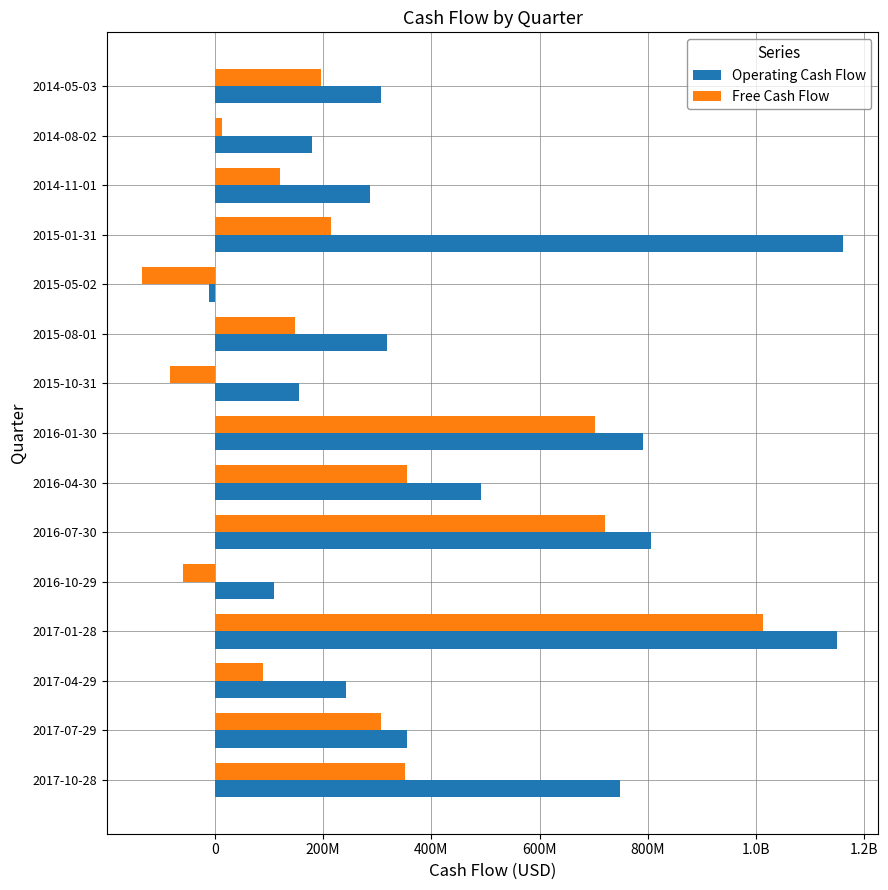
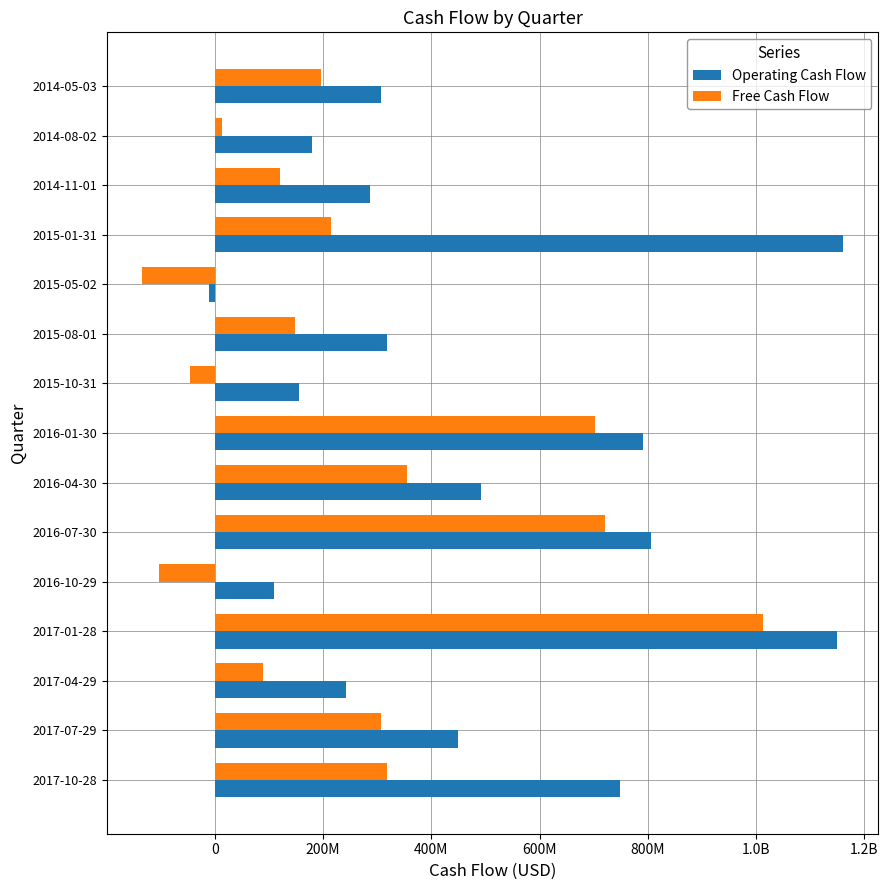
Free Cash Flow, 2015-10-31: -80000000 -> -50000000
Free Cash Flow, 2016-10-29: -60000000 -> -100000000
Operating Cash Flow, 2017-07-29: 360000000 -> 450000000
Free Cash Flow, 2017-10-28: 350000000 -> 320000000
